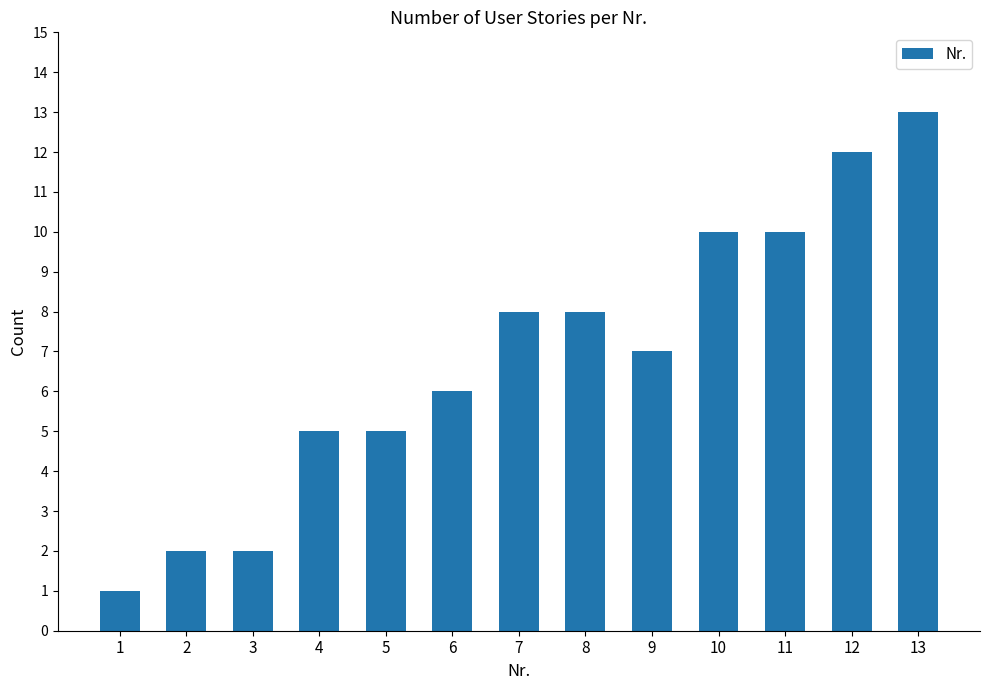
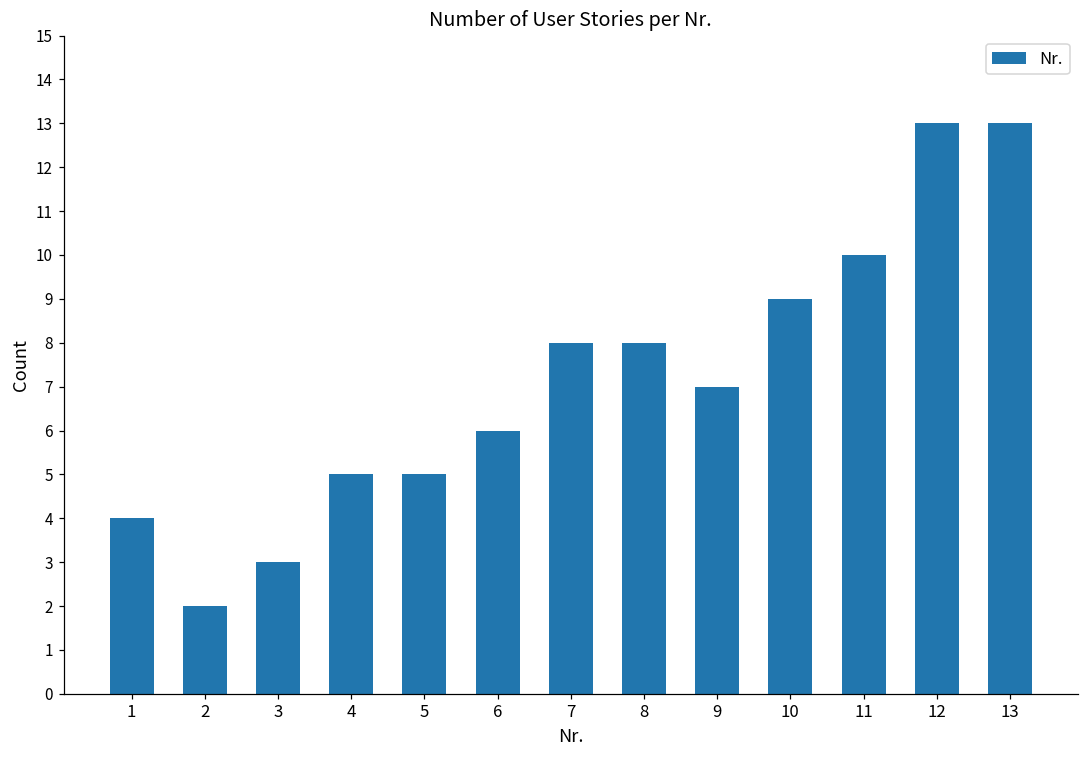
1: 1 -> 4
3: 2 -> 3
10: 10 -> 9
12: 12 -> 13
